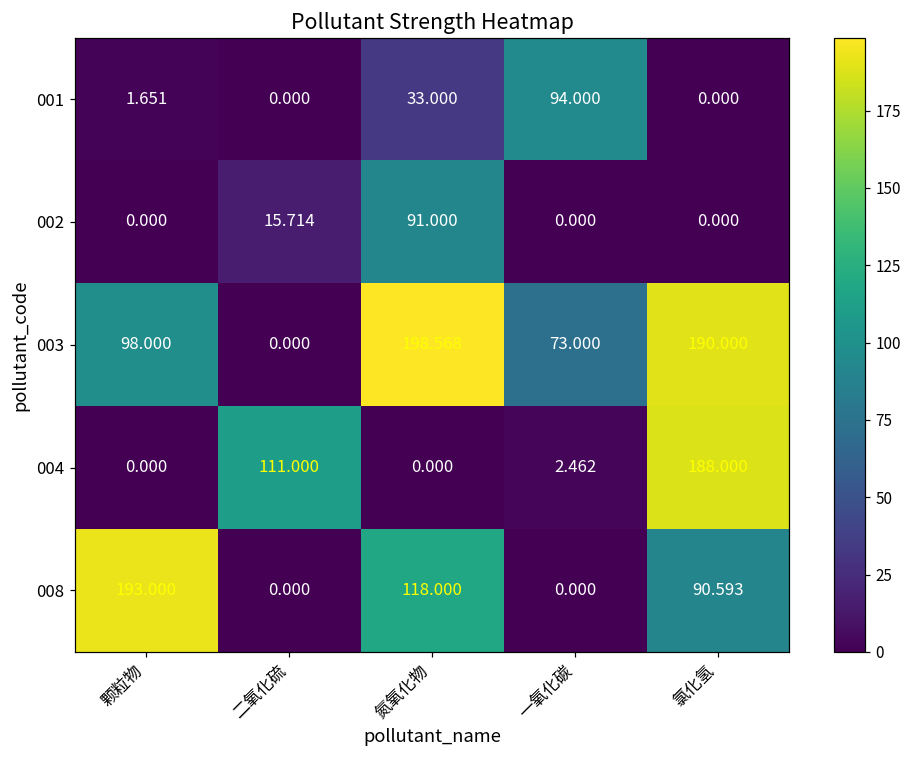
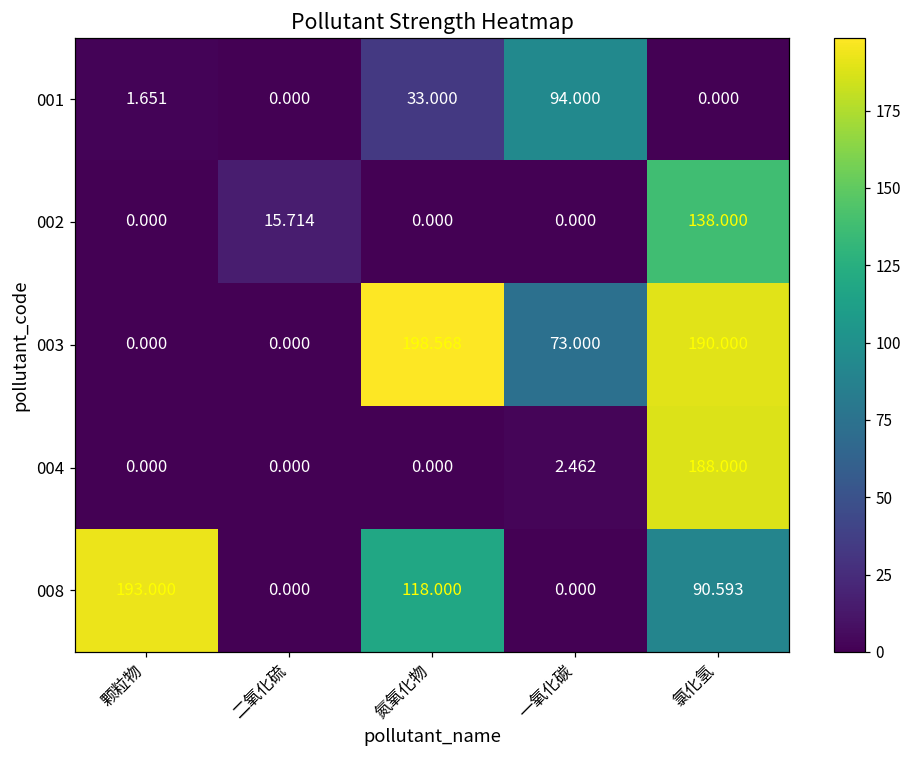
002, 氮氧化物: 91.000 -> 0.000
002, 氯化氢: 0.000 -> 138.000
003, 颗粒物: 98.000 -> 0.000
004, 二氧化硫: 111.000 -> 0.000
